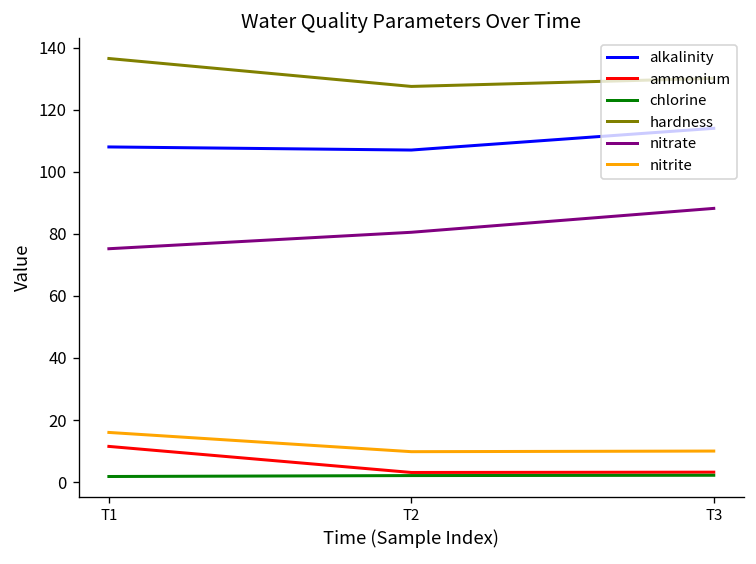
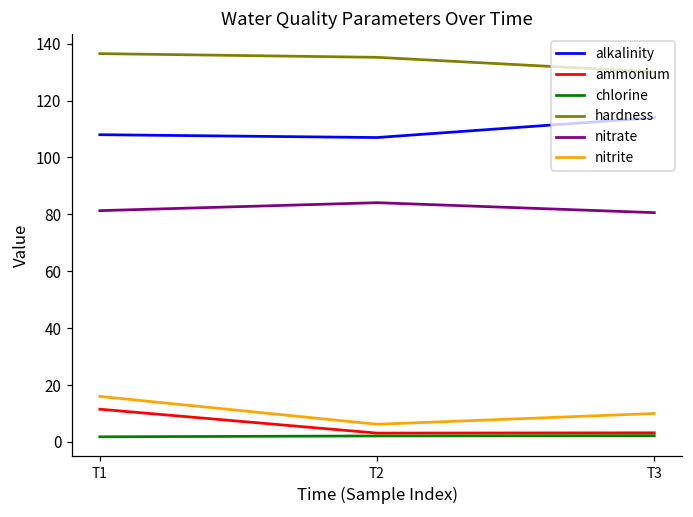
nitrate, T1: 75 -> 81
hardness, T2: 128 -> 135
nitrate, T2: 81 -> 84
nitrite, T2: 10 -> 6
nitrate, T3: 88 -> 81
